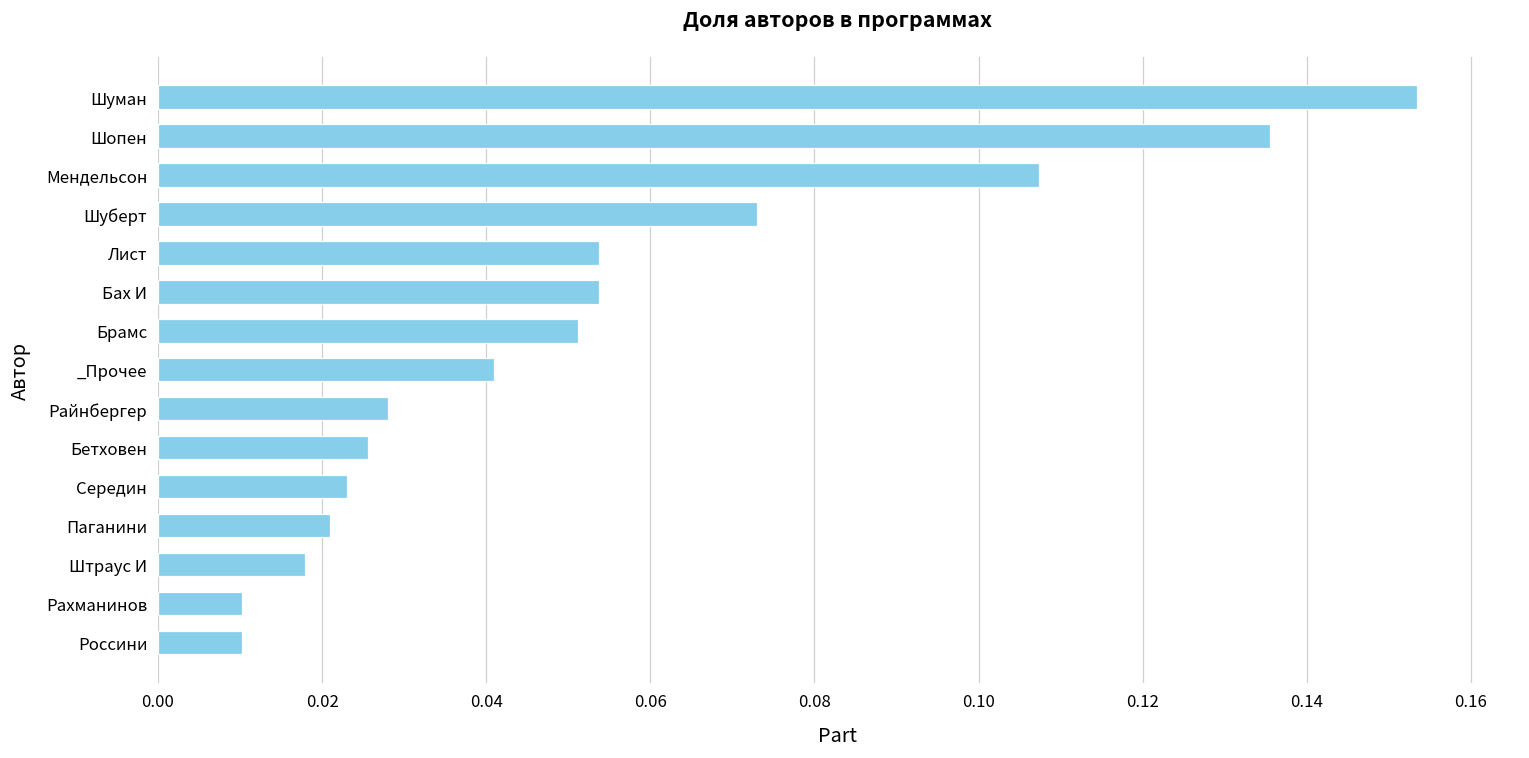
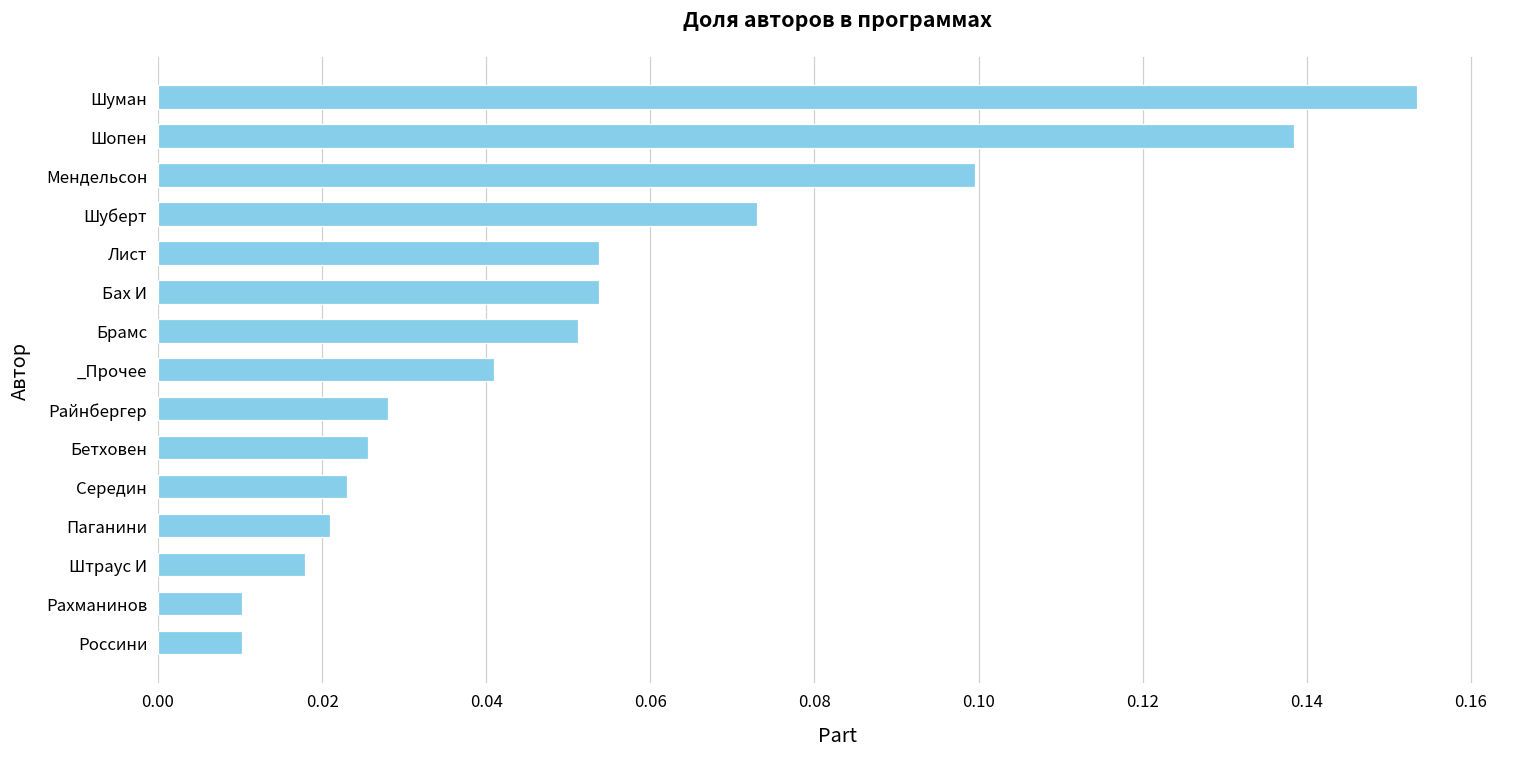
Шопен: 0.136 -> 0.138
Мендельсон: 0.107 -> 0.100
